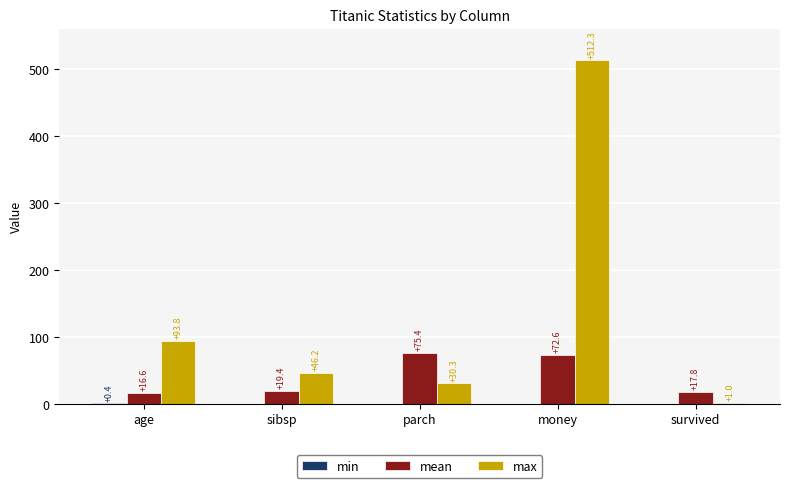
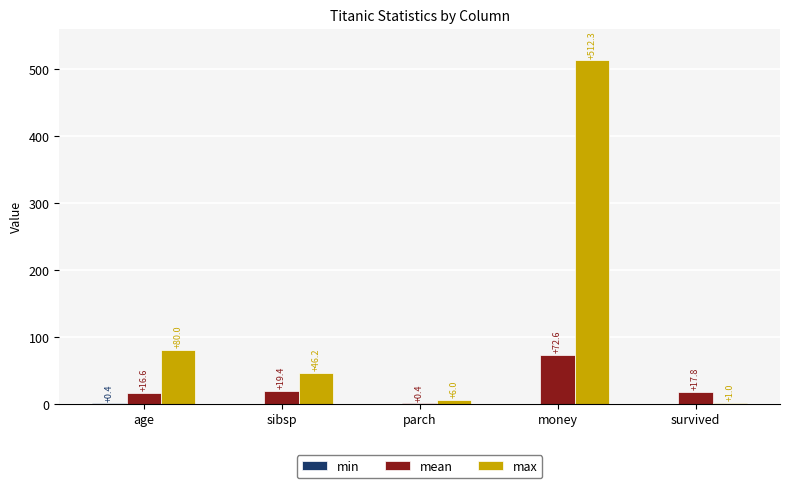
max, age: +93.8 -> +80.0
mean, parch: +75.4 -> +0.4
max, parch: +30.3 -> +6.0
